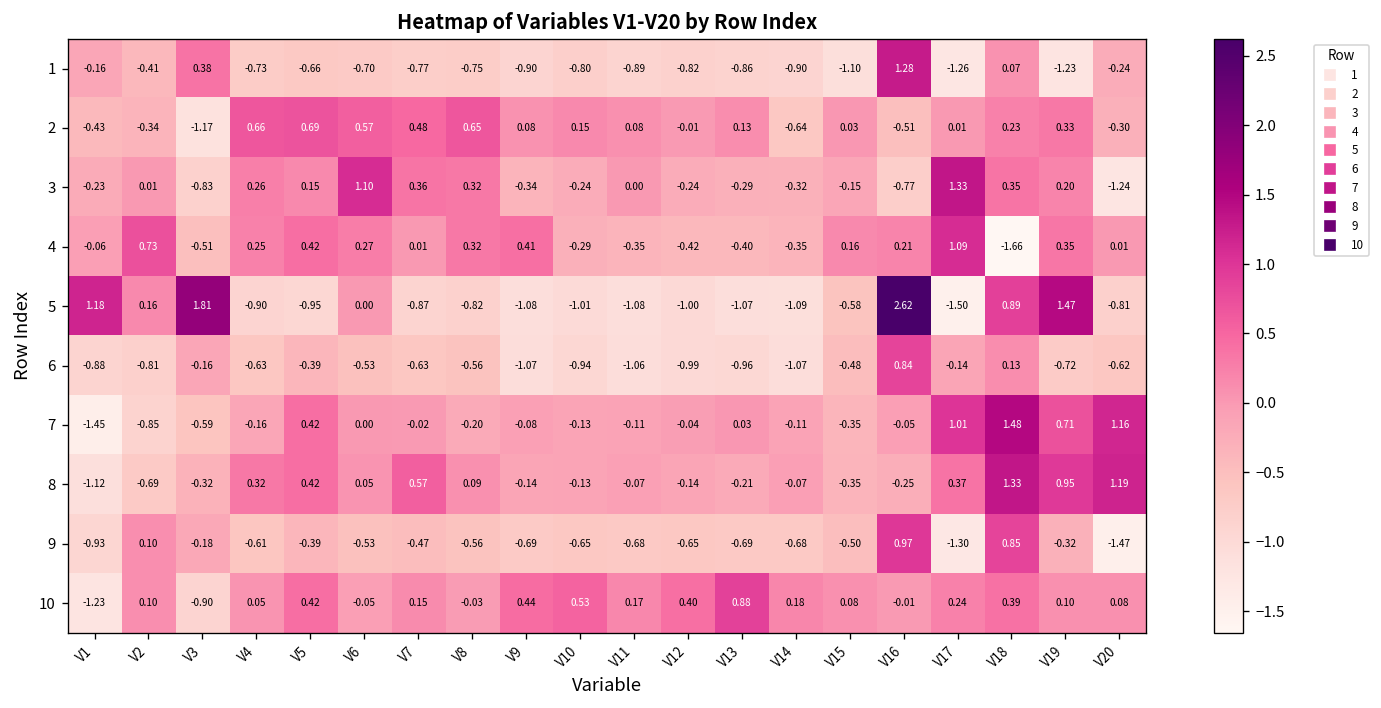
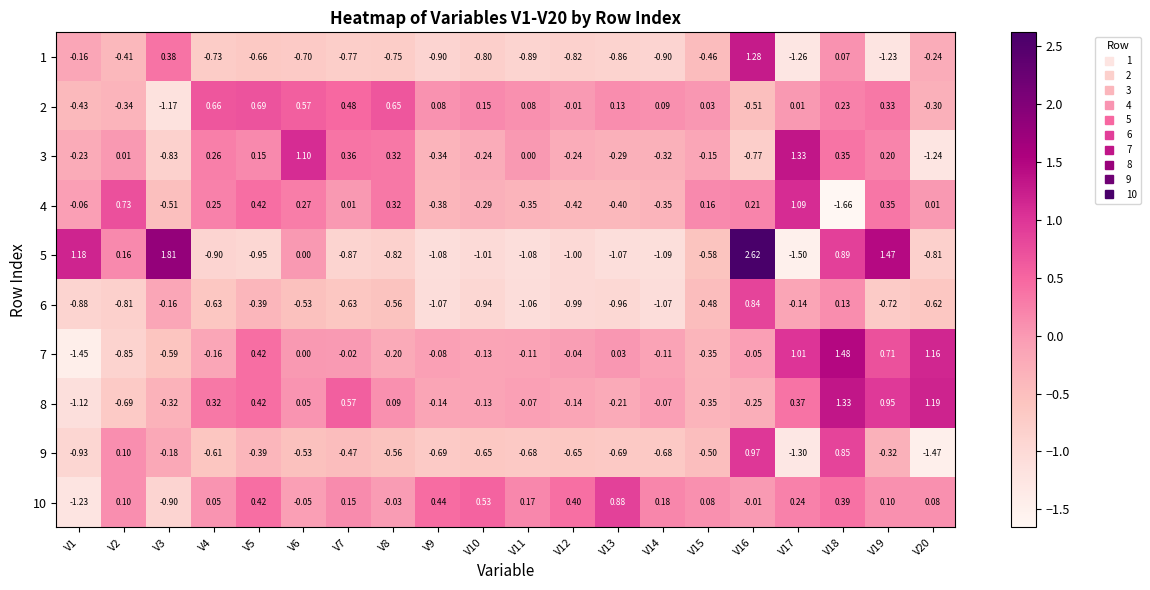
1, V15: -1.10 -> -0.46
2, V14: -0.64 -> 0.09
4, V9: 0.41 -> -0.38
